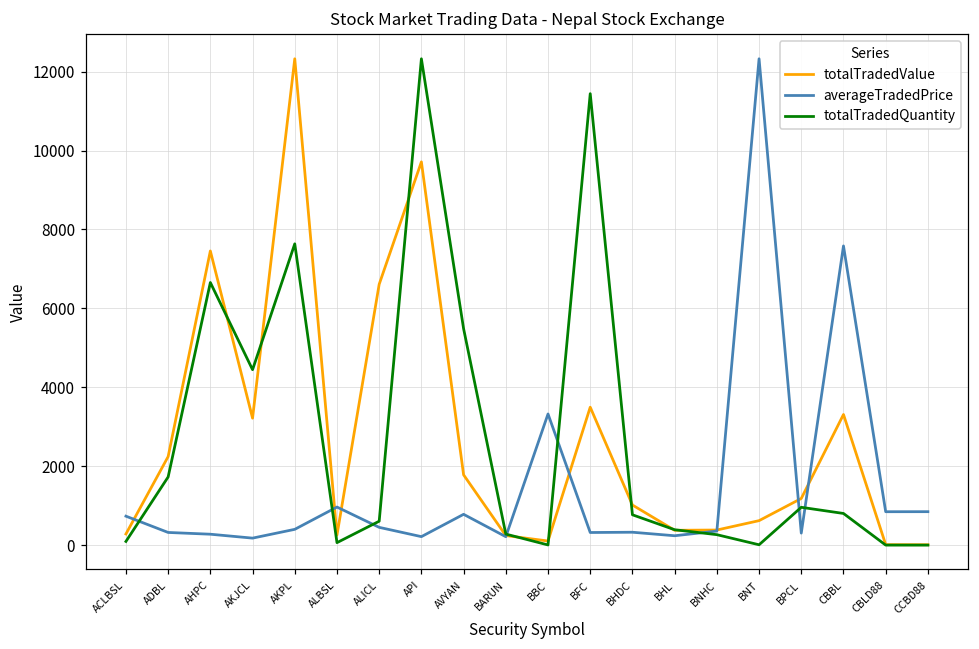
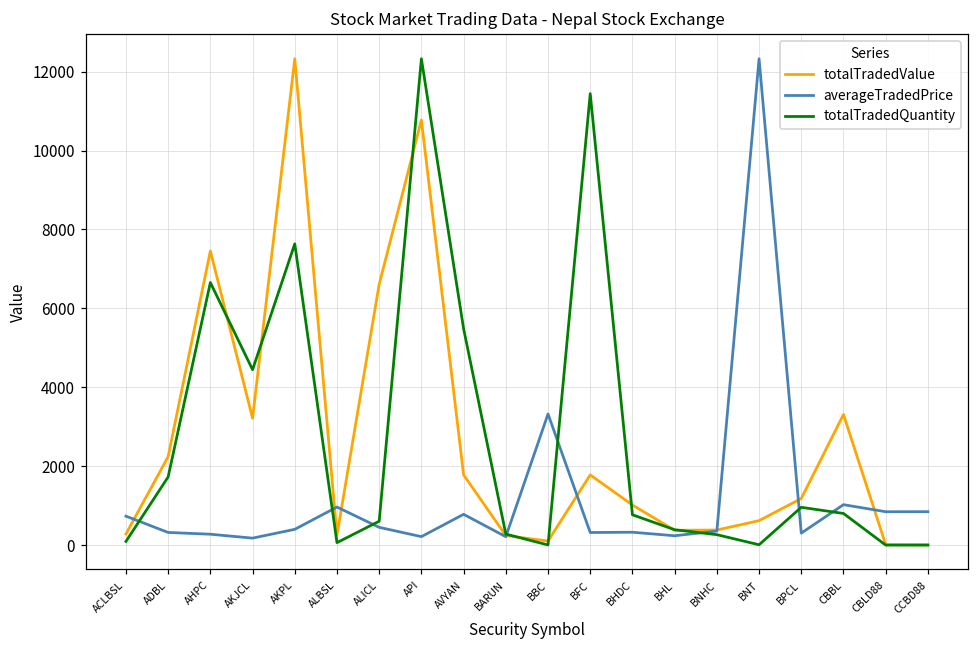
totalTradedValue, API: 9700 -> 10800
totalTradedValue, BFC: 3500 -> 1800
averageTradedPrice, CBBL: 7600 -> 1000
